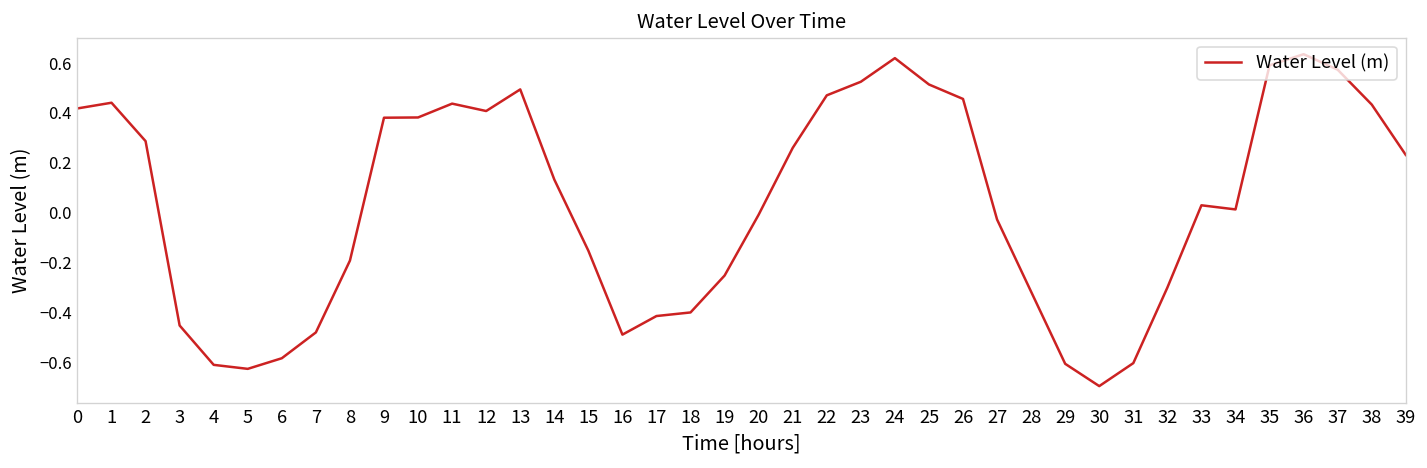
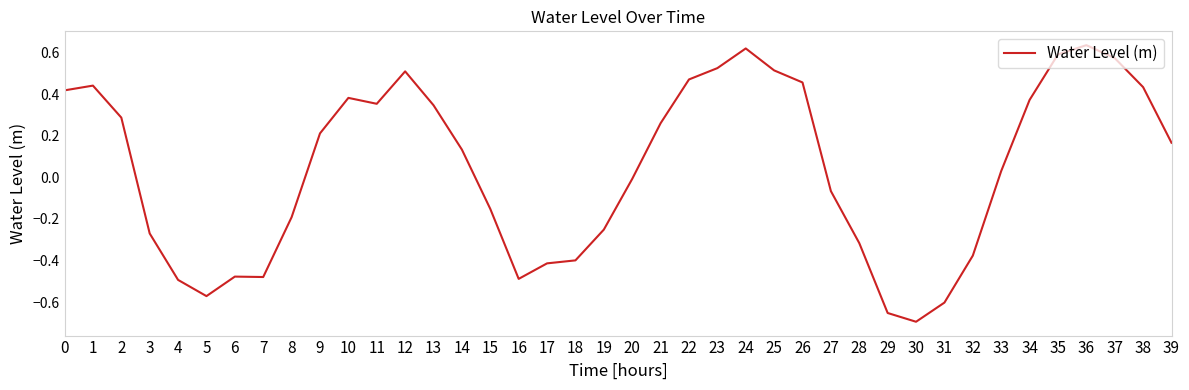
3: -0.45 -> -0.27
4: -0.61 -> -0.49
5: -0.63 -> -0.57
6: -0.58 -> -0.48
9: 0.38 -> 0.21
11: 0.44 -> 0.35
12: 0.41 -> 0.51
13: 0.49 -> 0.35
27: -0.03 -> -0.07
29: -0.61 -> -0.65
32: -0.30 -> -0.38
34: 0.01 -> 0.37
39: 0.23 -> 0.17
